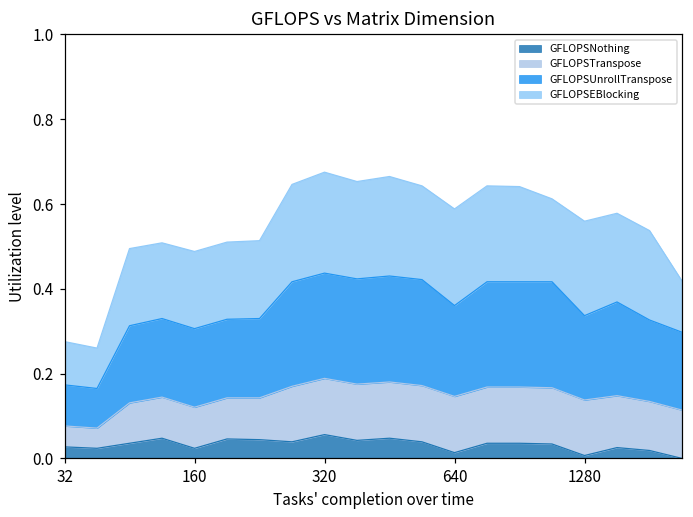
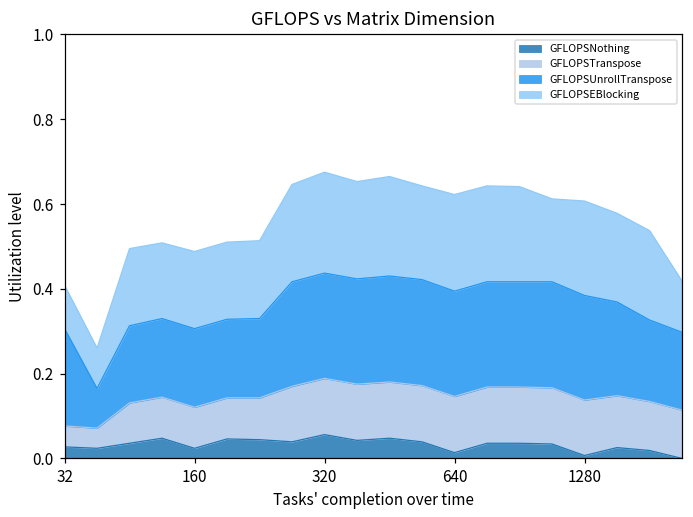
GFLOPSUnrollTranspose, 32: 0.10 -> 0.23
GFLOPSUnrollTranspose, 640: 0.21 -> 0.25
GFLOPSUnrollTranspose, 1280: 0.20 -> 0.25
